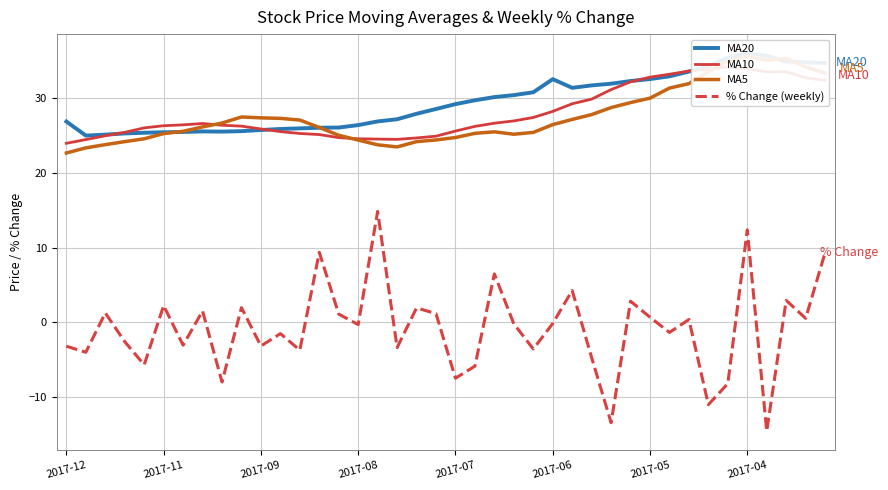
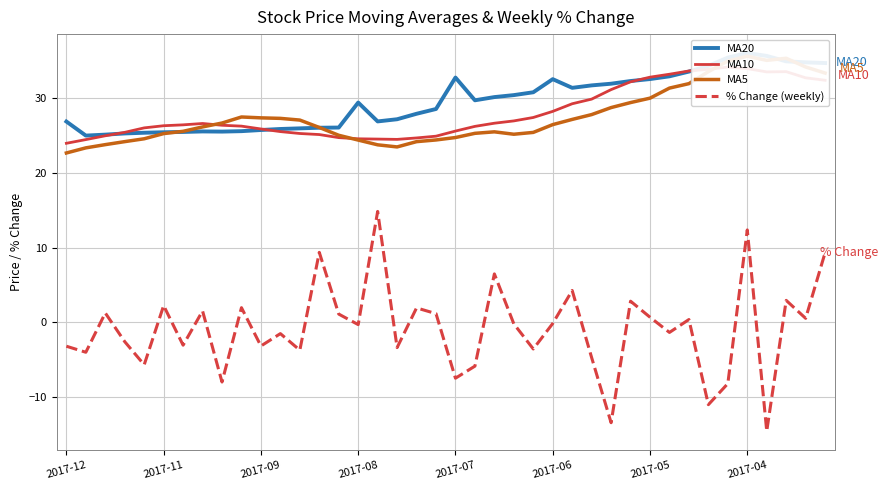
MA20, 2017-08: 26 -> 29
MA20, 2017-07: 29 -> 33
